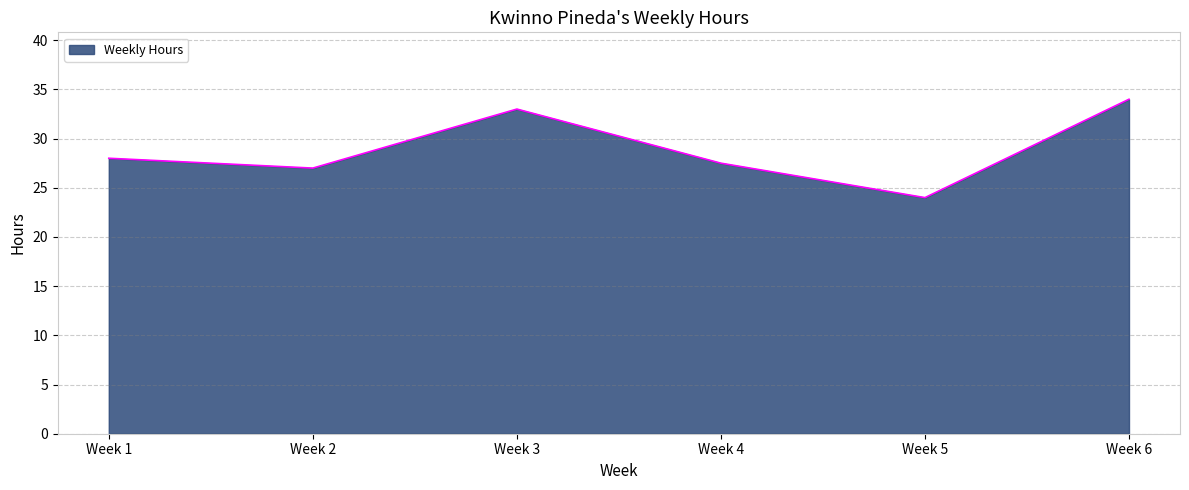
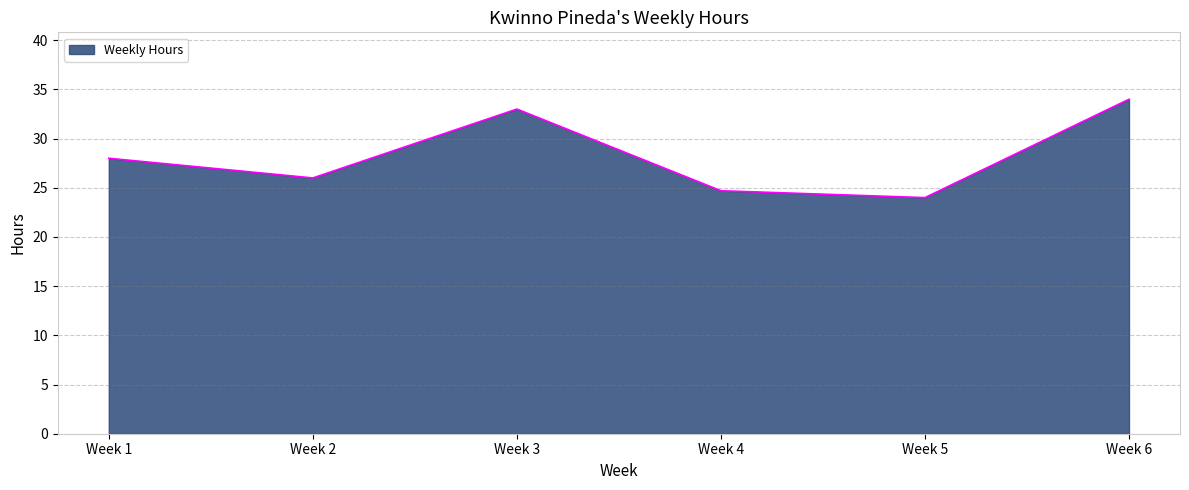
Week 2: 27 -> 26
Week 4: 28 -> 25
